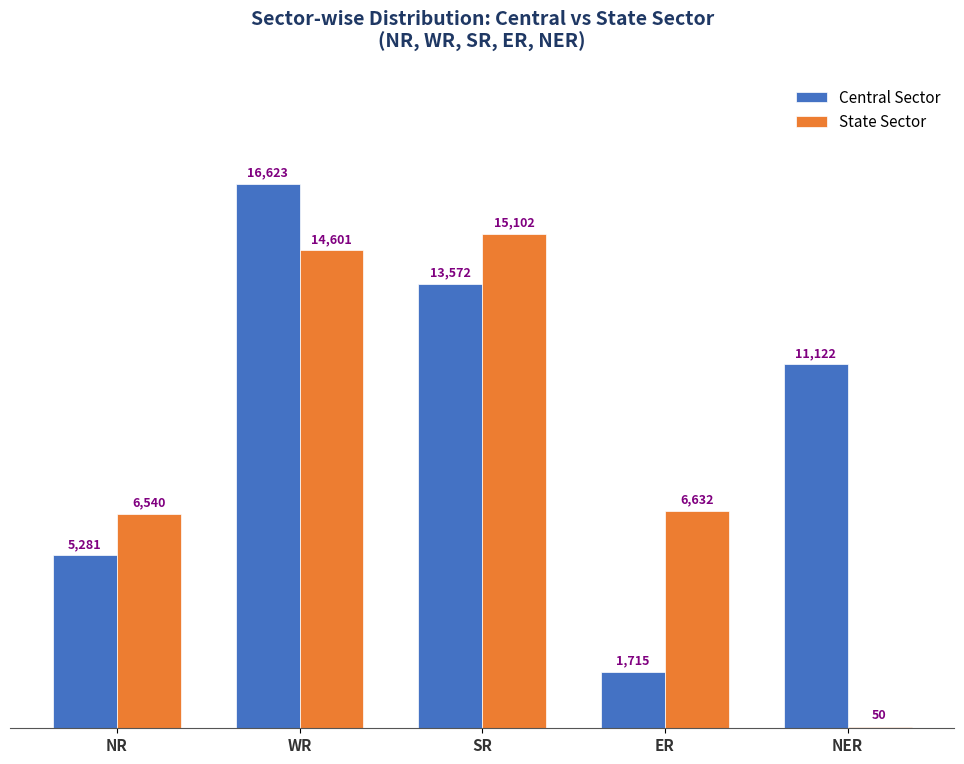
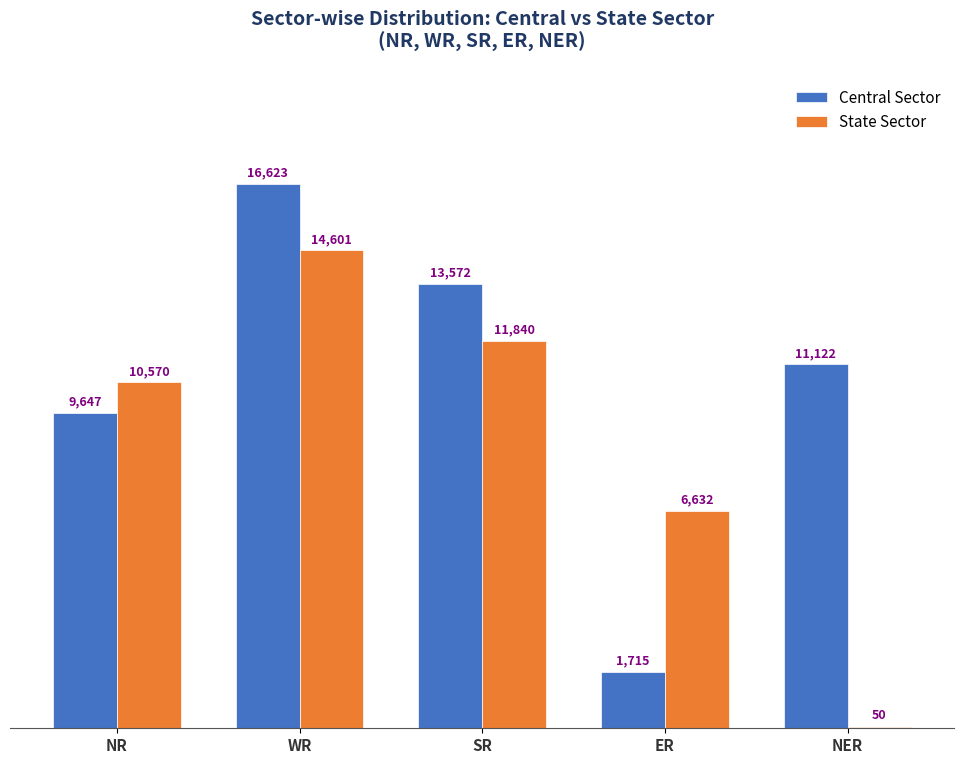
Central Sector, NR: 5,281 -> 9,647
State Sector, NR: 6,540 -> 10,570
State Sector, SR: 15,102 -> 11,840
